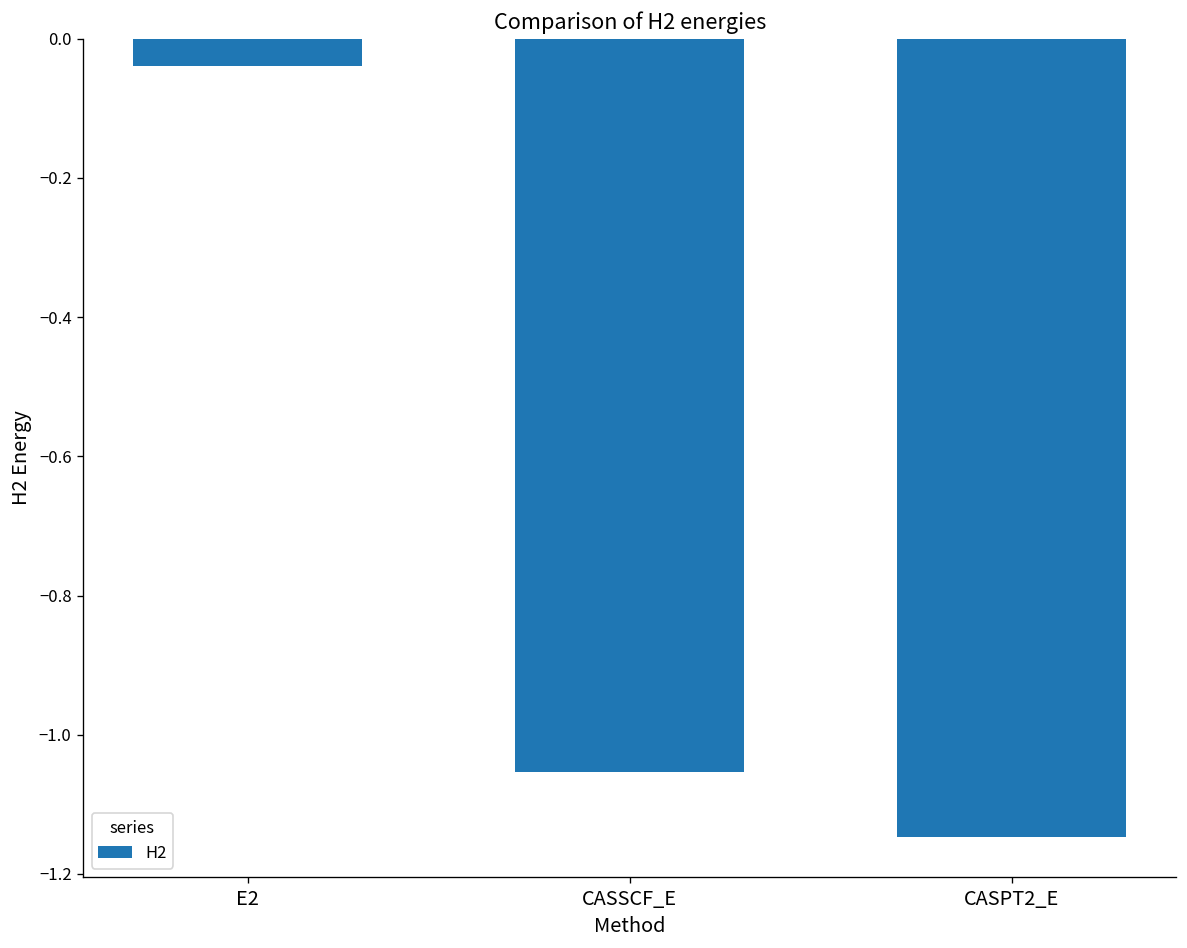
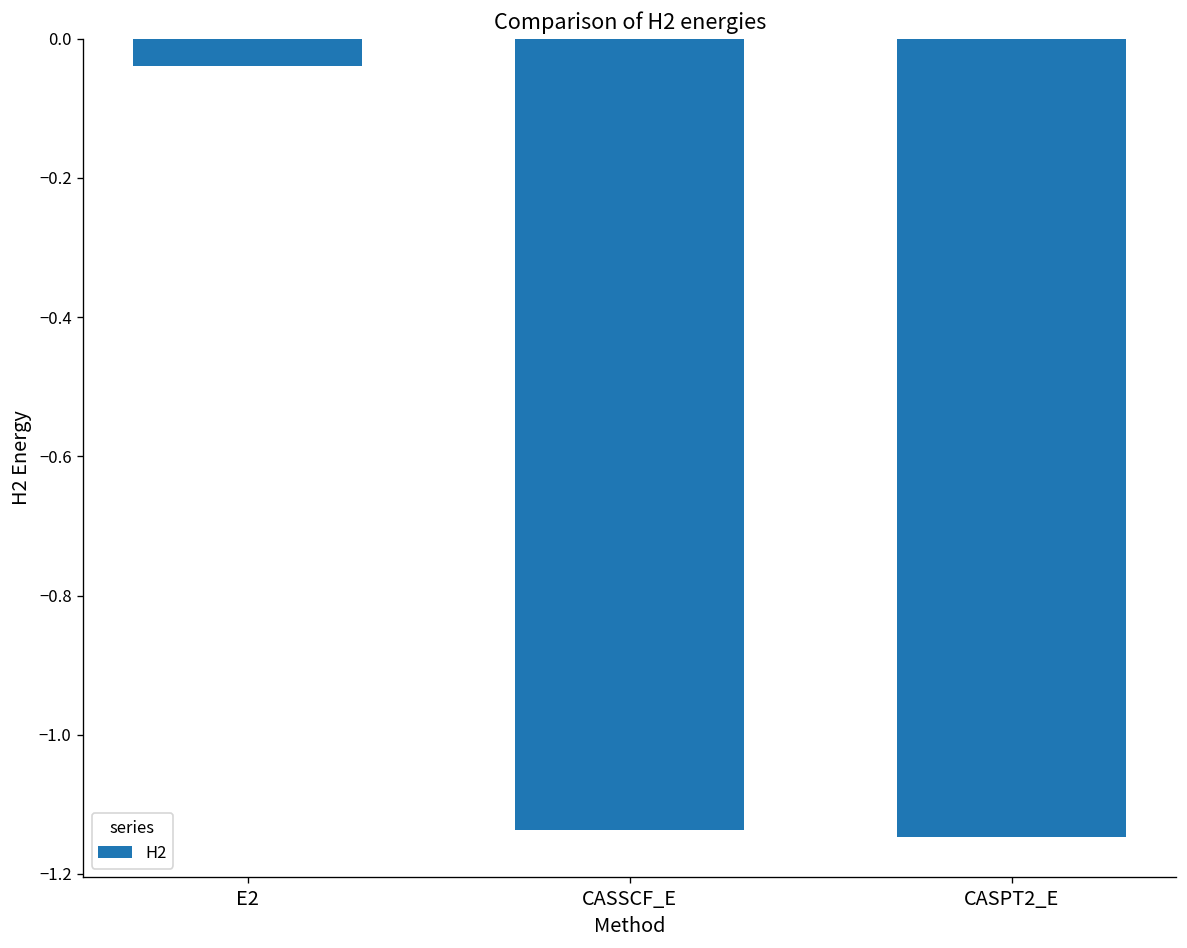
CASSCF_E: -1.05 -> -1.14
